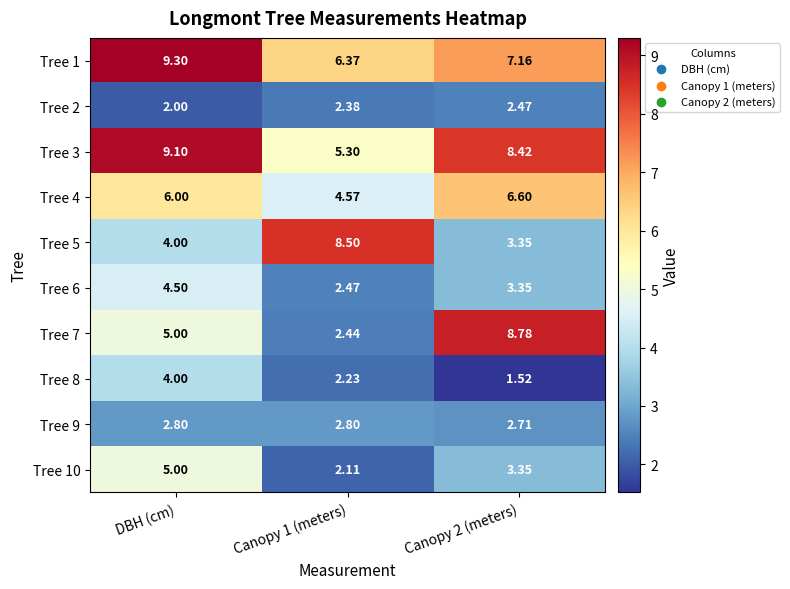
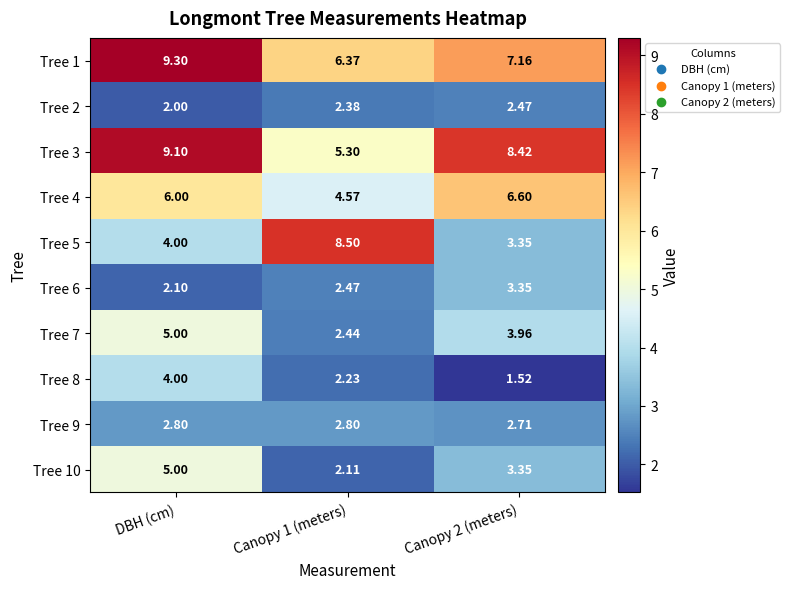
Tree 6, DBH (cm): 4.50 -> 2.10
Tree 7, Canopy 2 (meters): 8.78 -> 3.96
